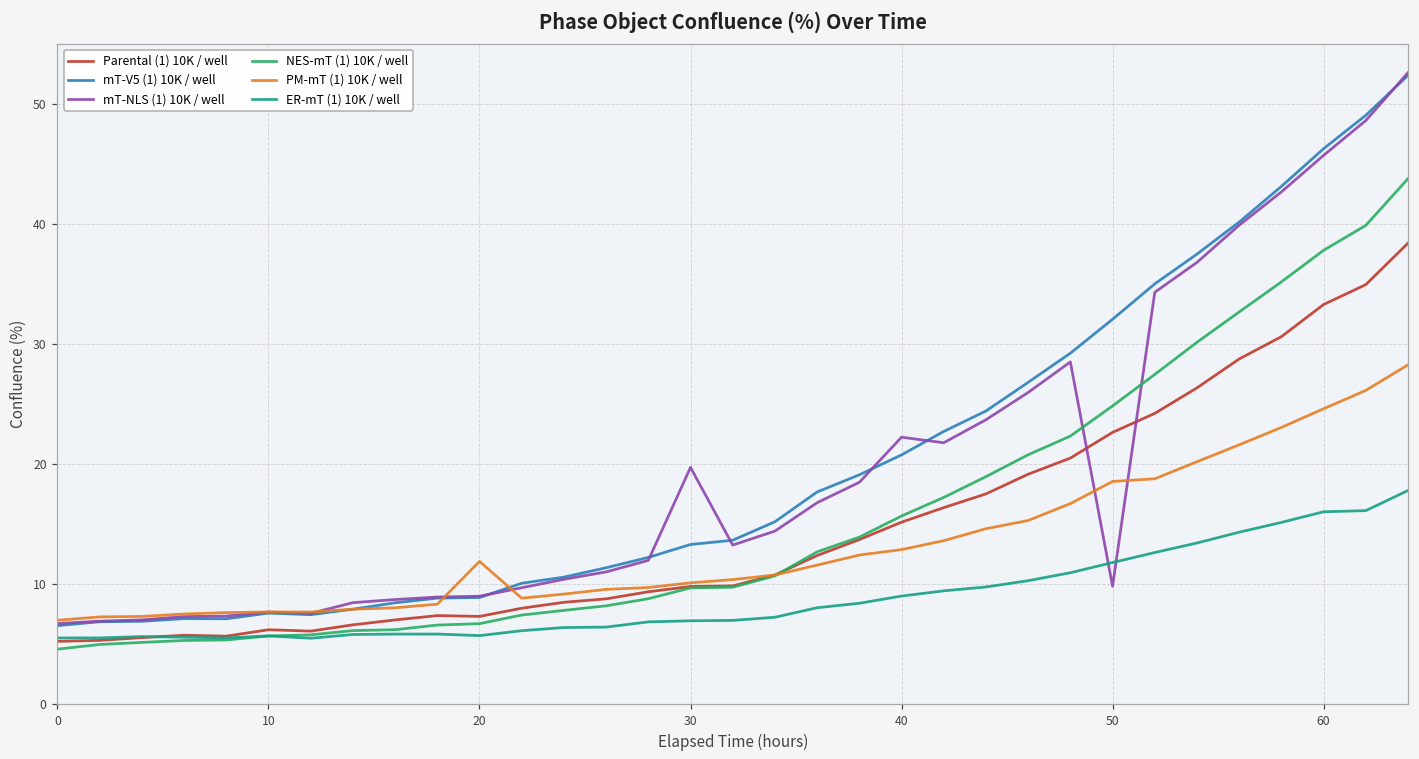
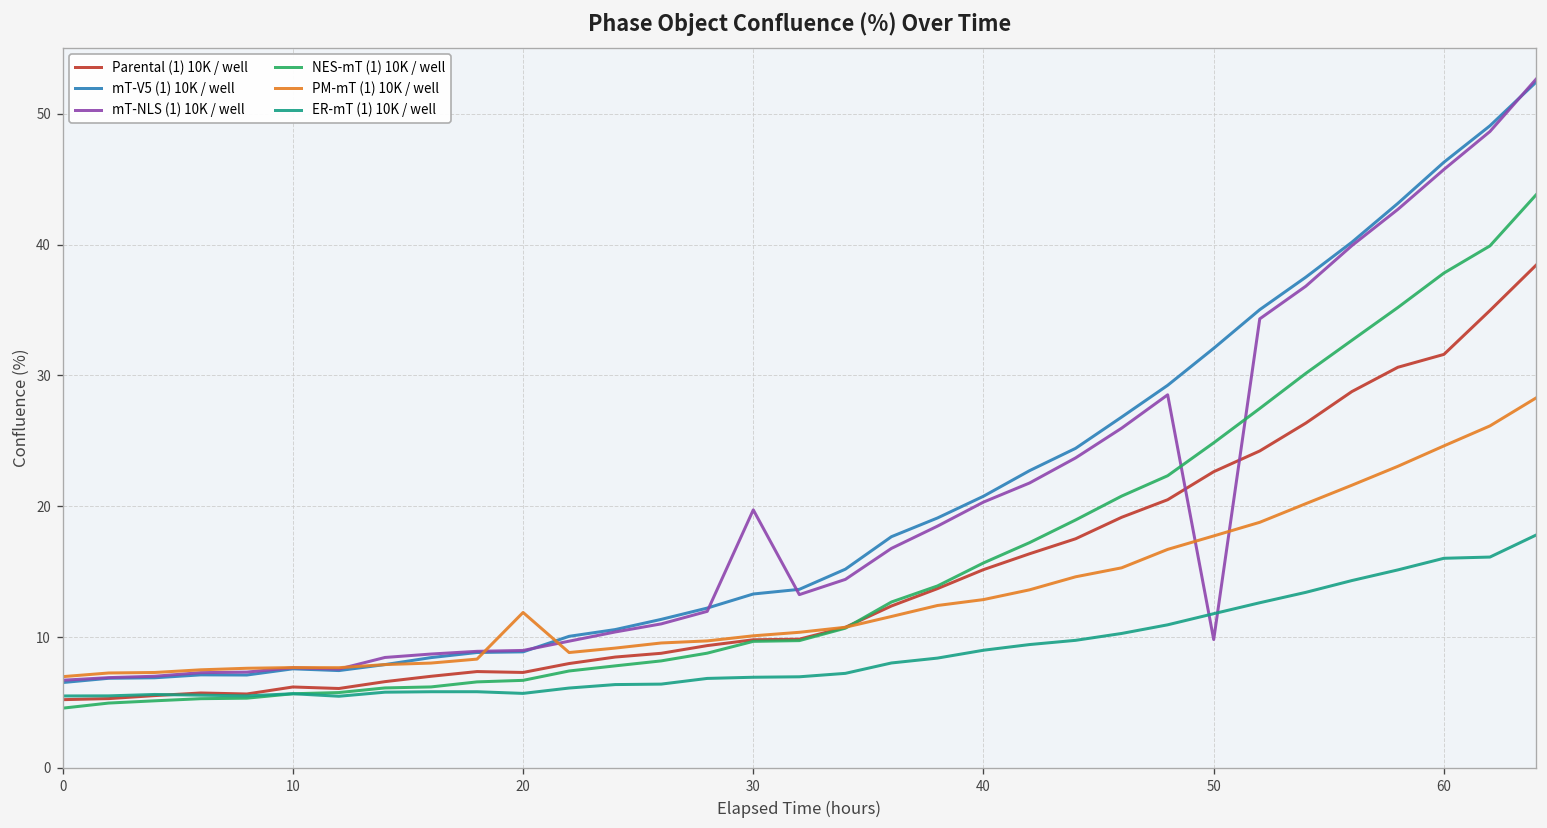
mT-NLS (1) 10K / well, 40: 22.2 -> 20.3
PM-mT (1) 10K / well, 50: 18.5 -> 17.7
Parental (1) 10K / well, 60: 33.3 -> 31.6
